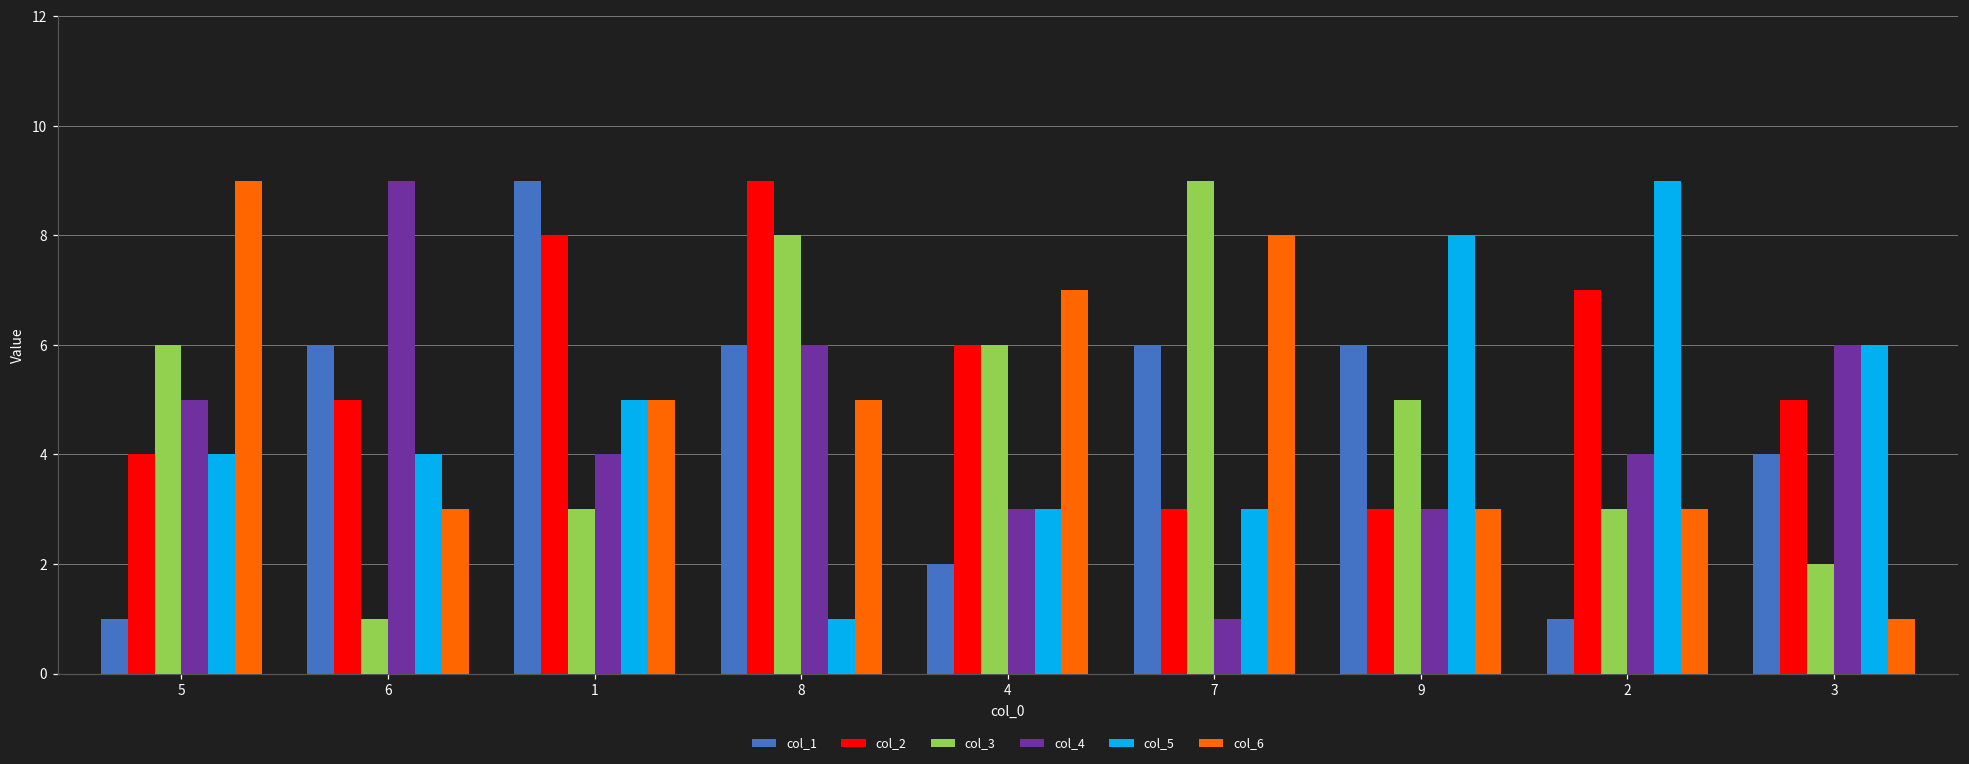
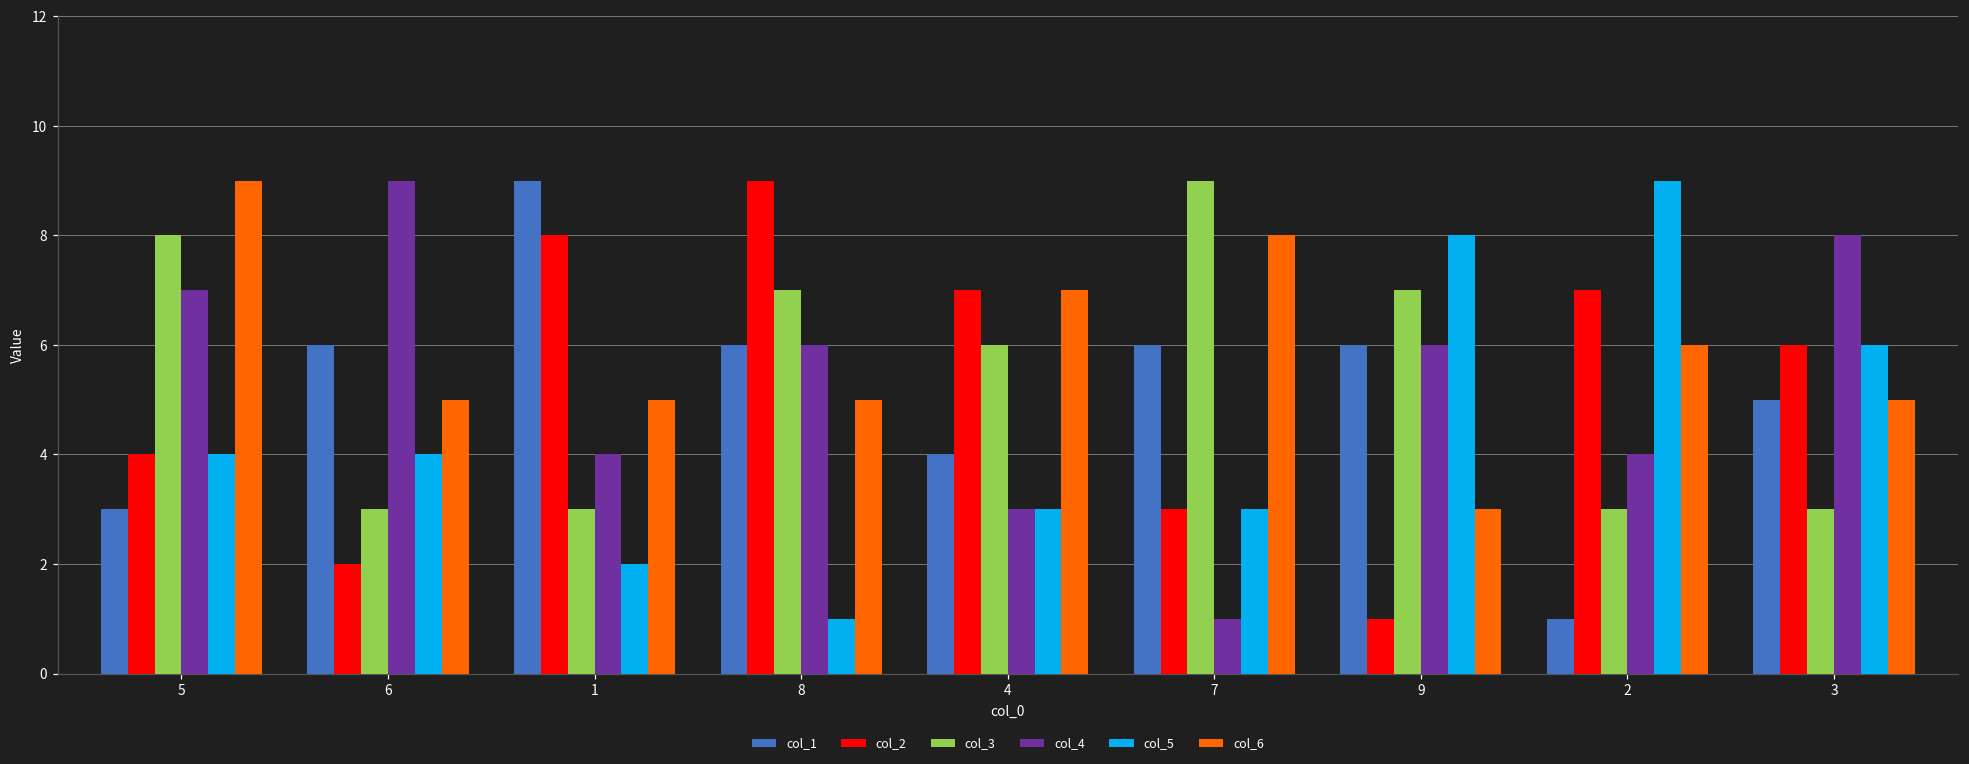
col_1, 5: 1 -> 3
col_3, 5: 6 -> 8
col_4, 5: 5 -> 7
col_2, 6: 5 -> 2
col_3, 6: 1 -> 3
col_6, 6: 3 -> 5
col_5, 1: 5 -> 2
col_3, 8: 8 -> 7
col_1, 4: 2 -> 4
col_2, 4: 6 -> 7
col_2, 9: 3 -> 1
col_3, 9: 5 -> 7
col_4, 9: 3 -> 6
col_6, 2: 3 -> 6
col_1, 3: 4 -> 5
col_2, 3: 5 -> 6
col_3, 3: 2 -> 3
col_4, 3: 6 -> 8
col_6, 3: 1 -> 5
